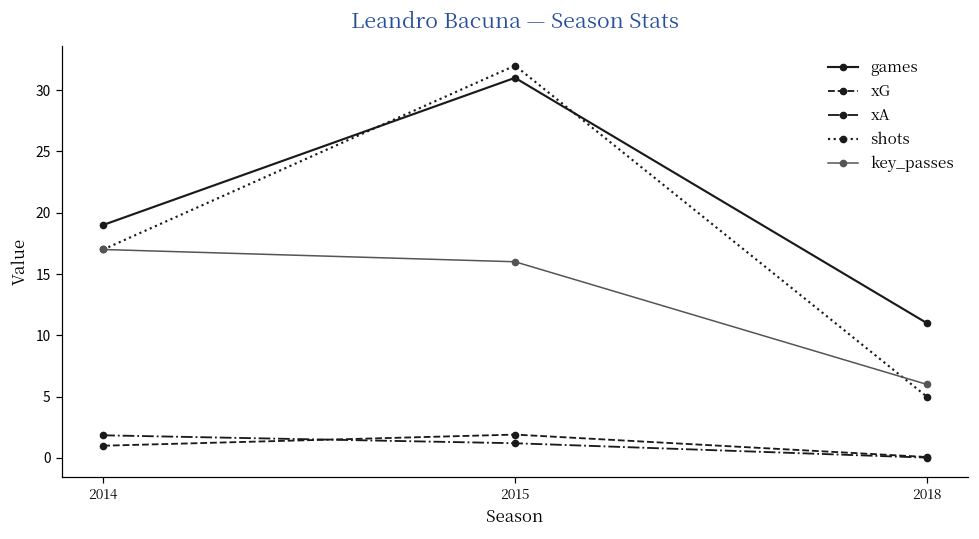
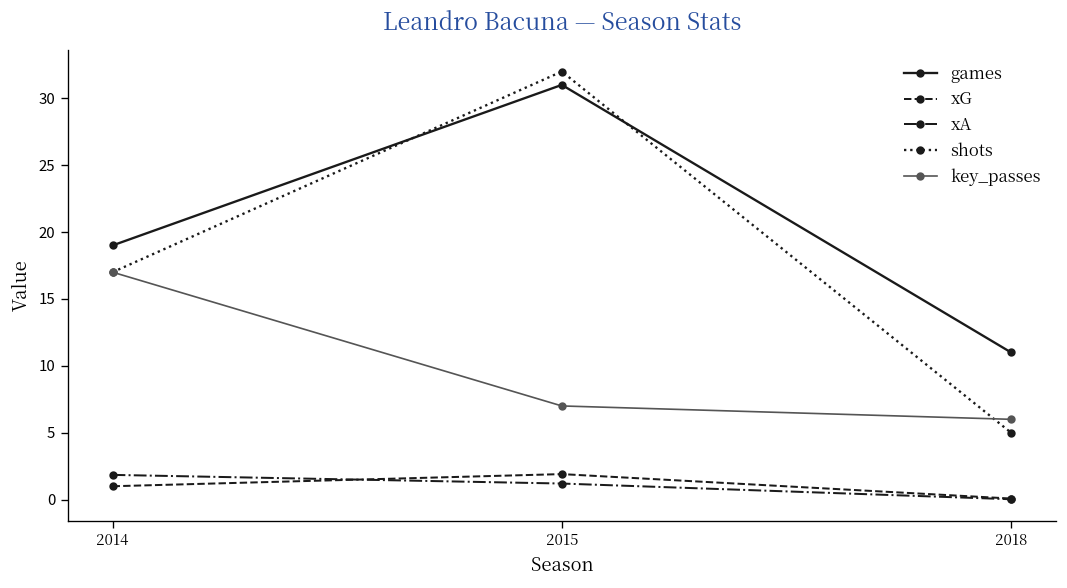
key_passes, 2015: 16 -> 7
